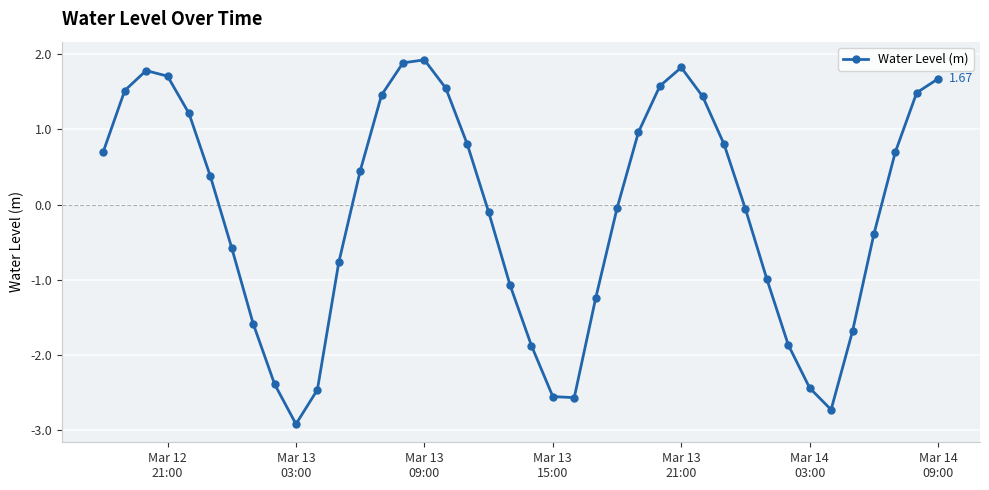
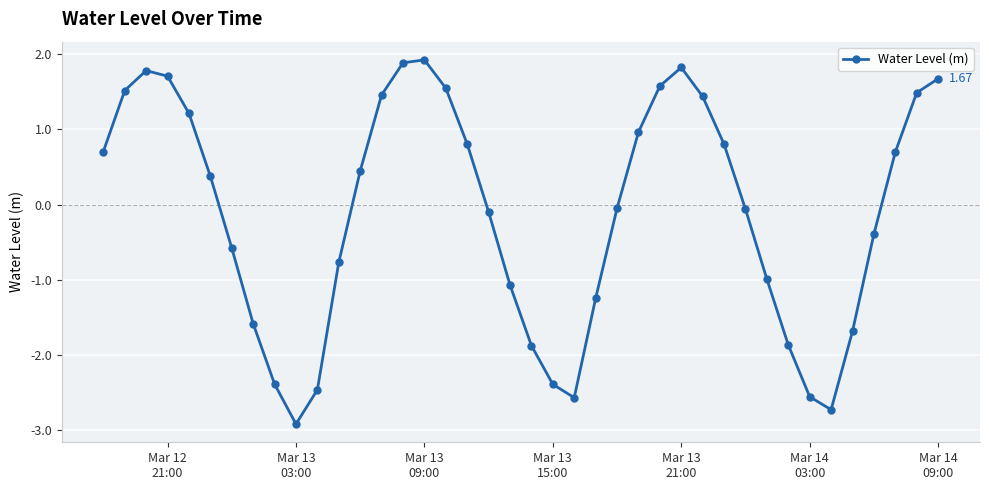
Mar 13 15:00: -2.6 -> -2.4
Mar 14 03:00: -2.4 -> -2.6
